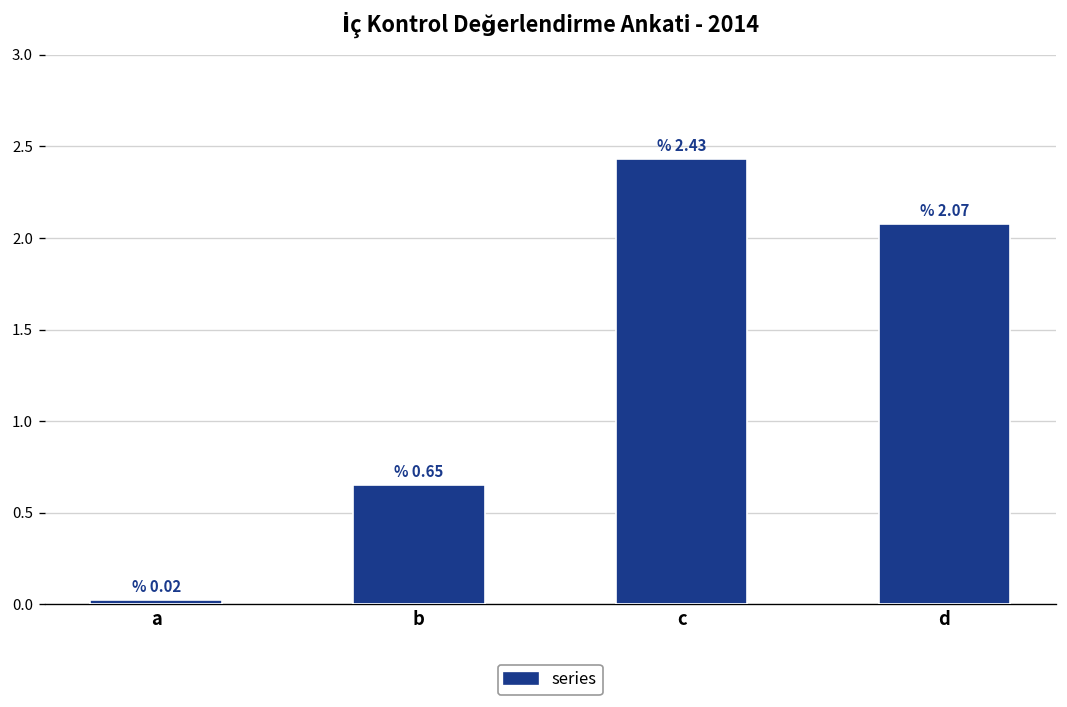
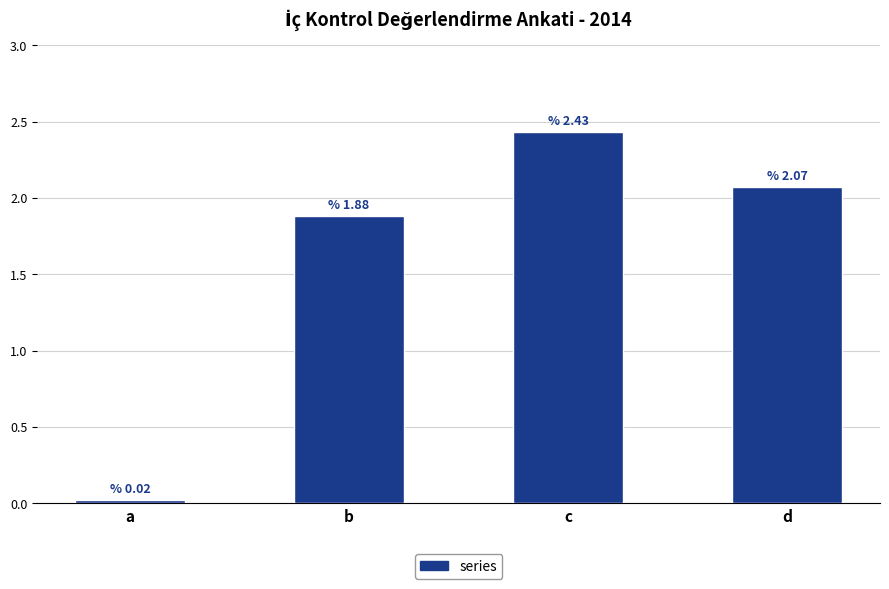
b: 0.65 -> 1.88
